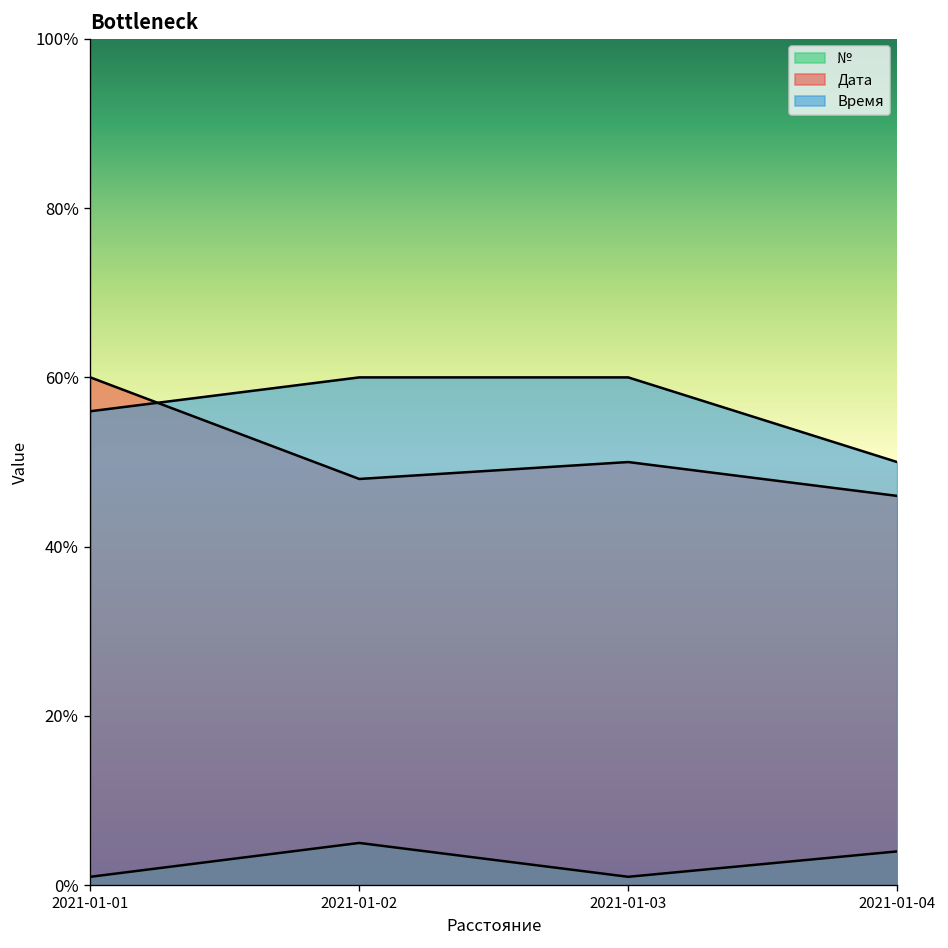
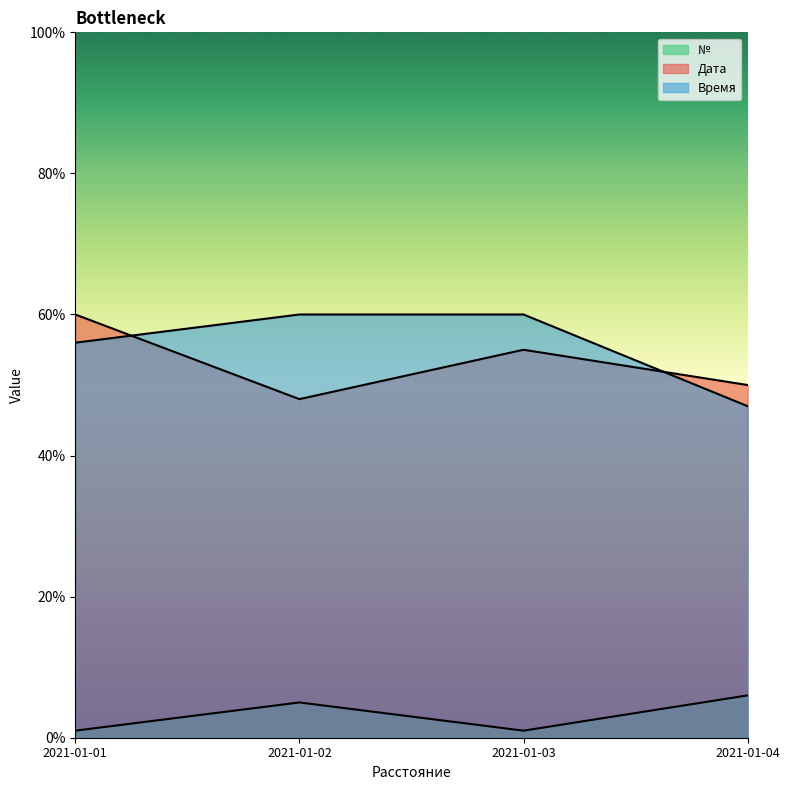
Дата, 2021-01-03: 50% -> 55%
№, 2021-01-04: 4% -> 6%
Дата, 2021-01-04: 46% -> 50%
Время, 2021-01-04: 50% -> 47%
